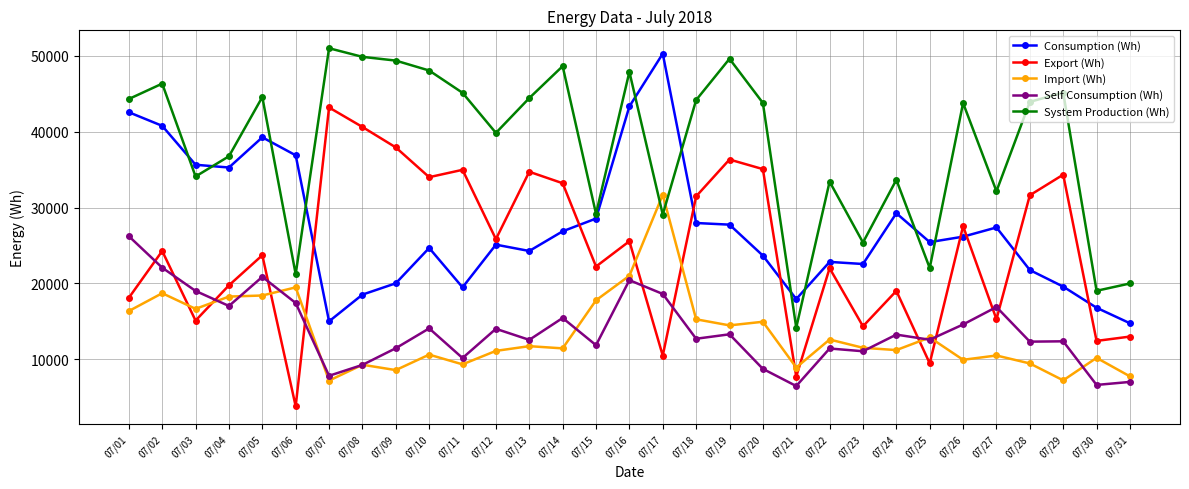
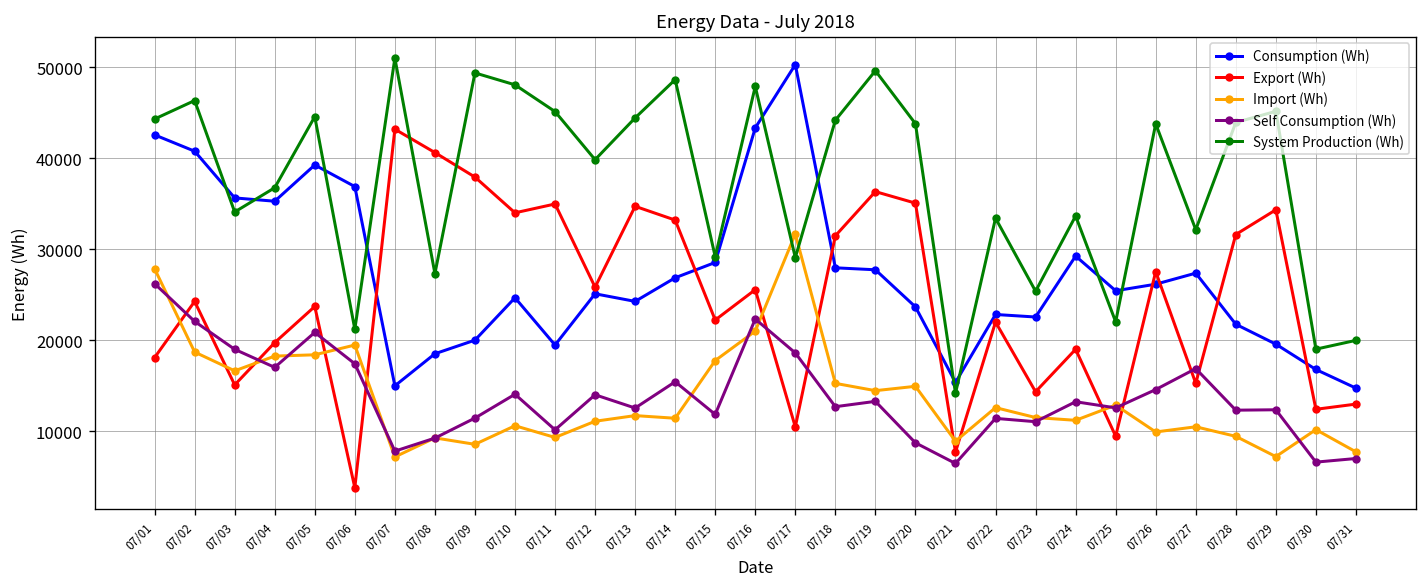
Import (Wh), 07/01: 16000 -> 28000
System Production (Wh), 07/08: 50000 -> 27000
Self Consumption (Wh), 07/16: 20000 -> 22000
Consumption (Wh), 07/21: 18000 -> 15000
